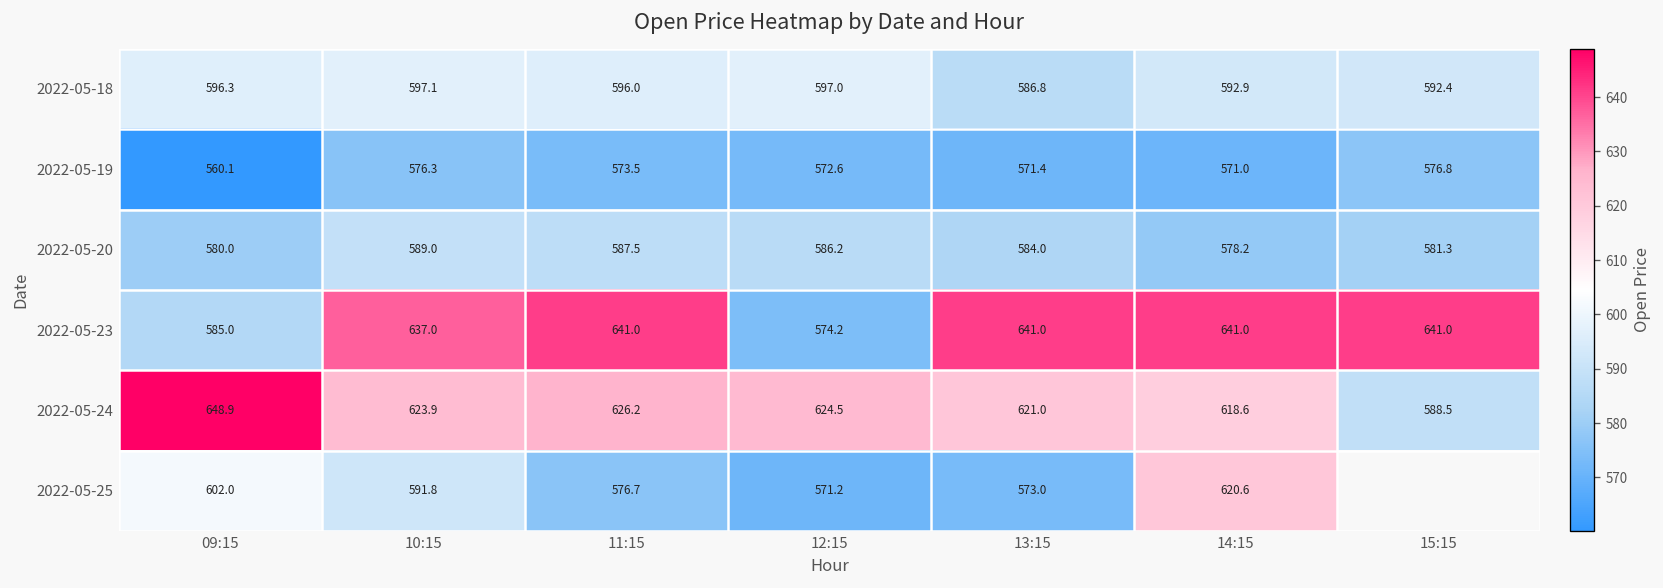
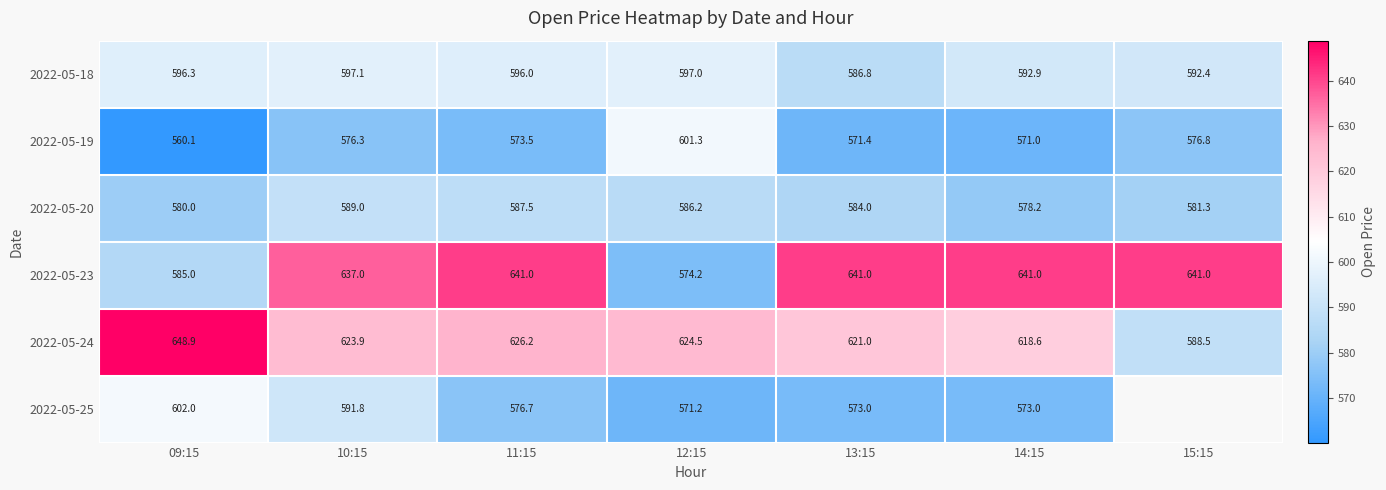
2022-05-19, 12:15: 572.6 -> 601.3
2022-05-25, 14:15: 620.6 -> 573.0
